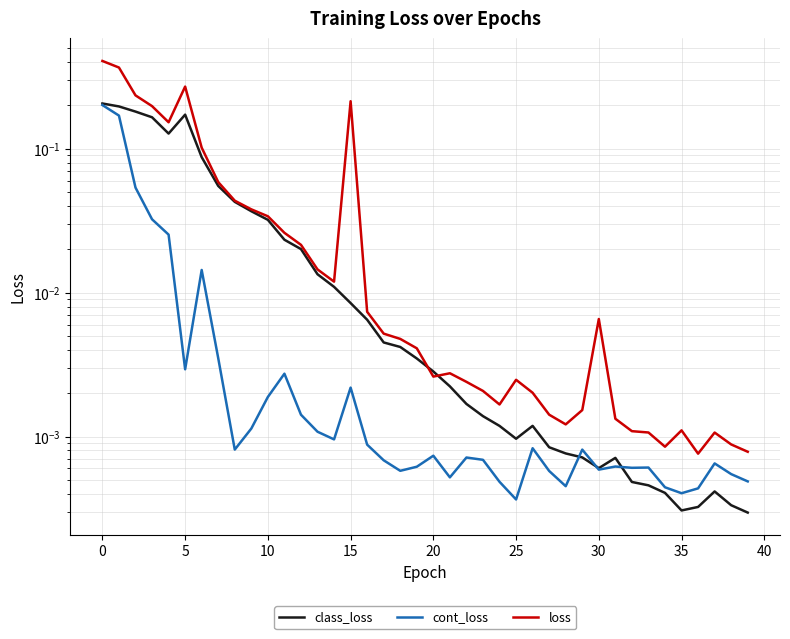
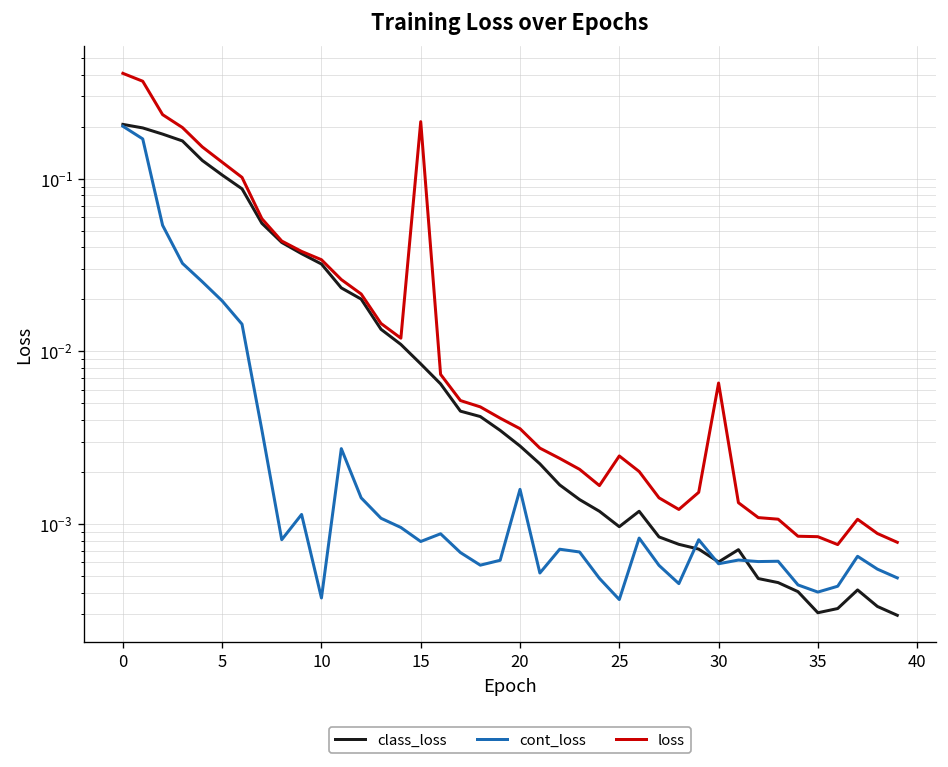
class_loss, 5: 0.17 -> 0.11
cont_loss, 5: 0.0029 -> 0.020
loss, 5: 0.27 -> 0.12
cont_loss, 10: 0.0019 -> 0.00037
cont_loss, 15: 0.0022 -> 0.0008
cont_loss, 20: 0.0007 -> 0.0016
loss, 20: 0.0026 -> 0.0036
loss, 35: 0.0011 -> 0.0008
